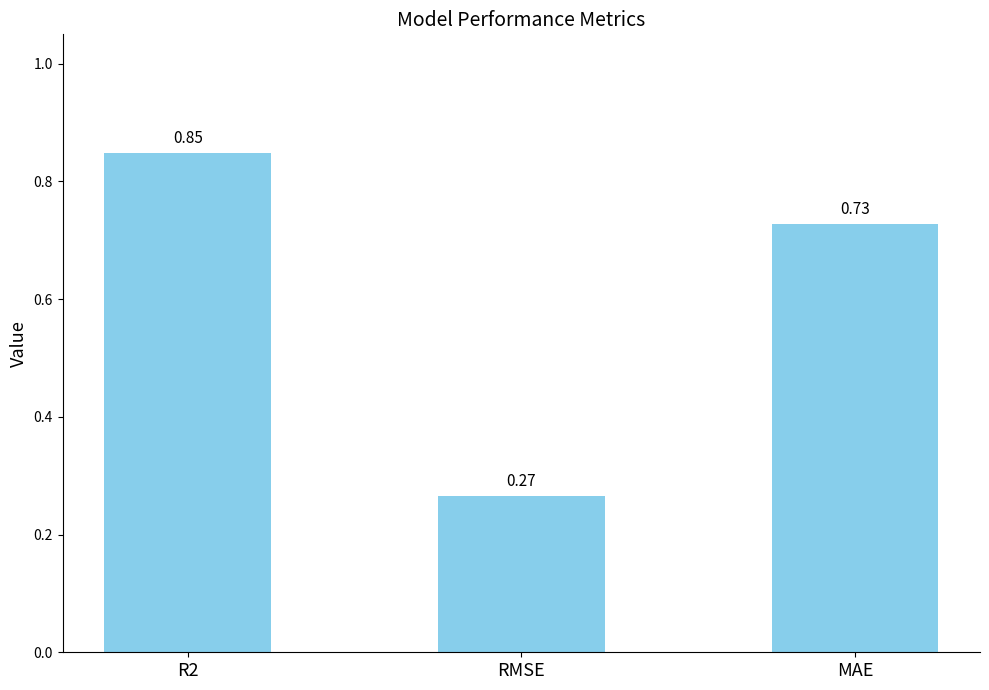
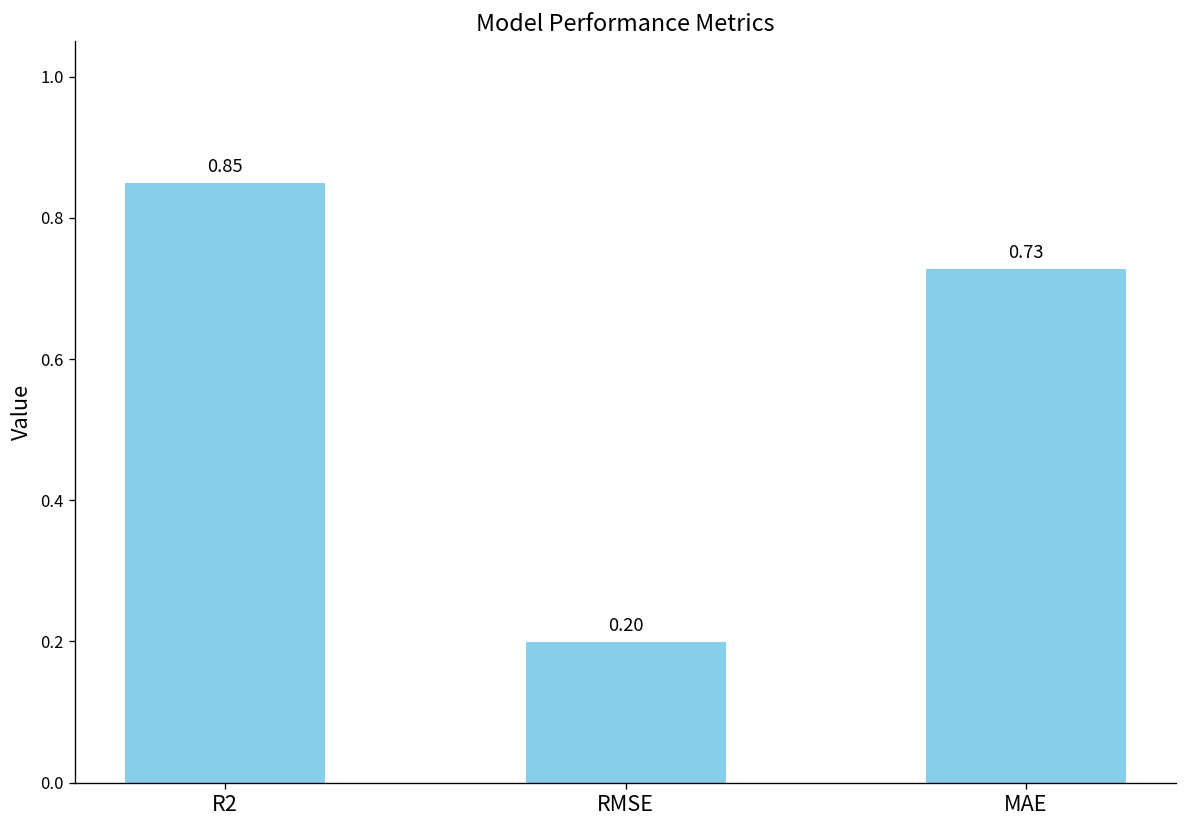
RMSE: 0.27 -> 0.20
